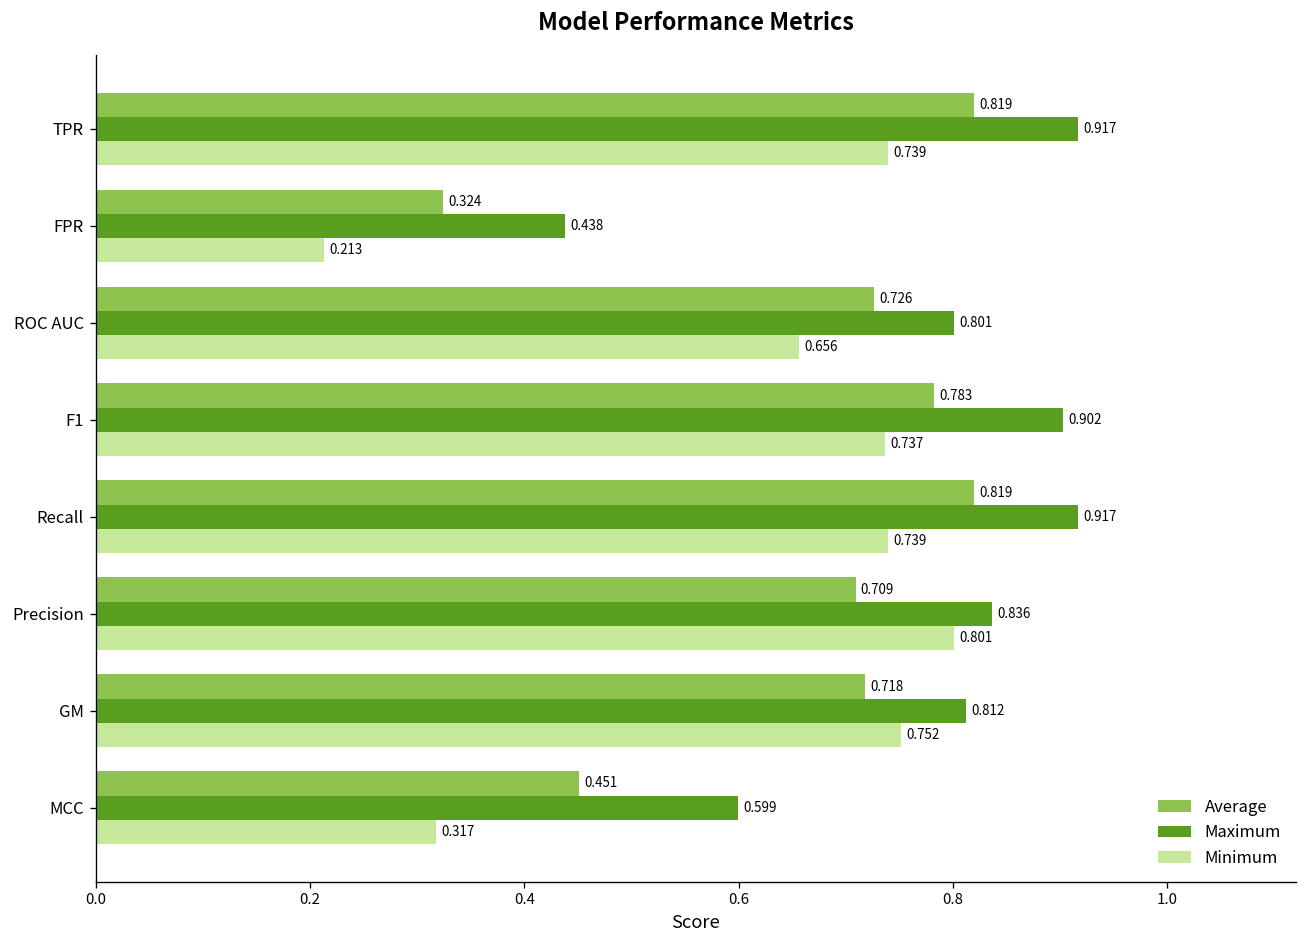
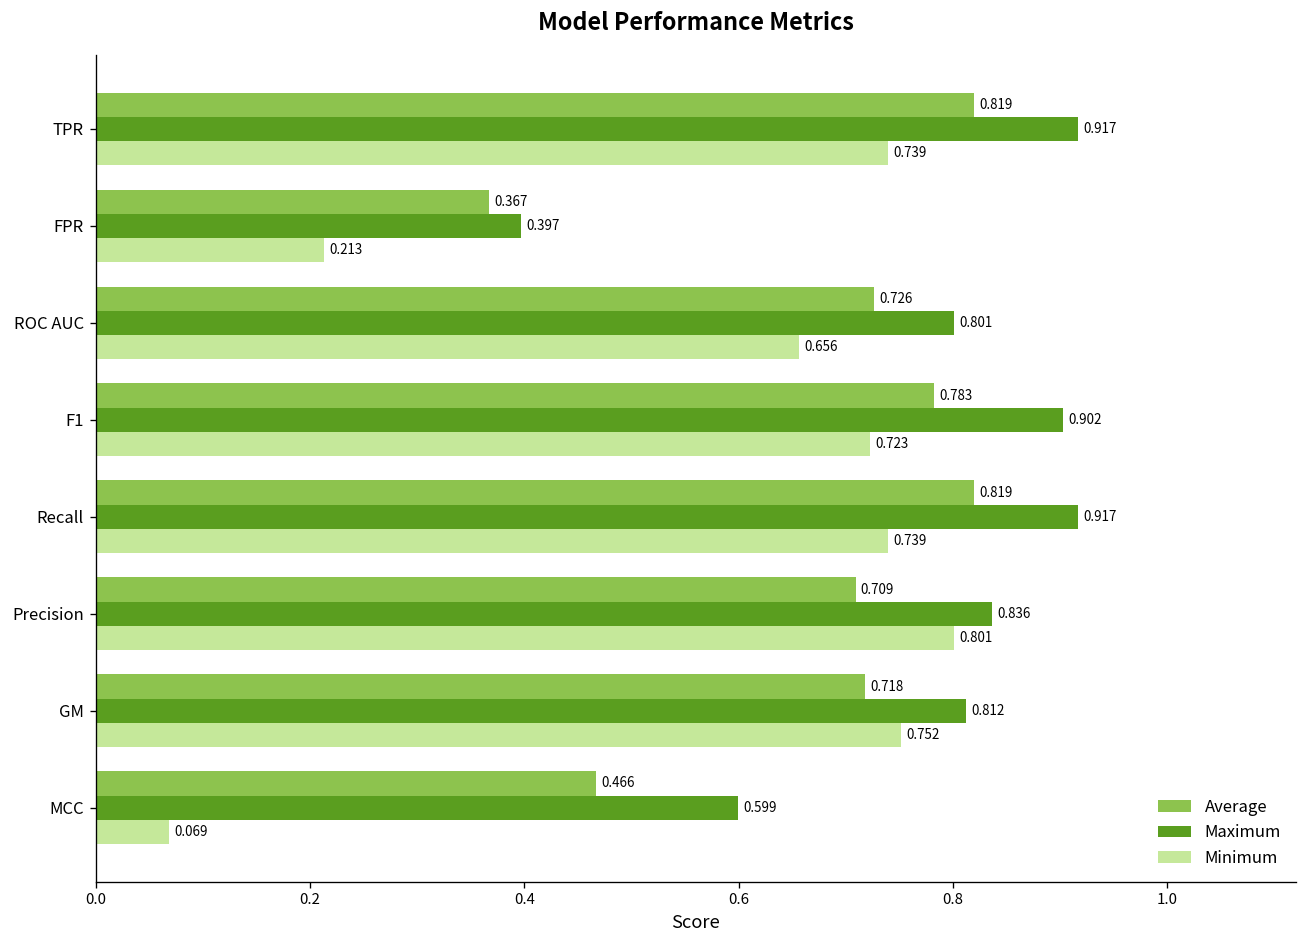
Average, FPR: 0.324 -> 0.367
Maximum, FPR: 0.438 -> 0.397
Minimum, F1: 0.737 -> 0.723
Average, MCC: 0.451 -> 0.466
Minimum, MCC: 0.317 -> 0.069
